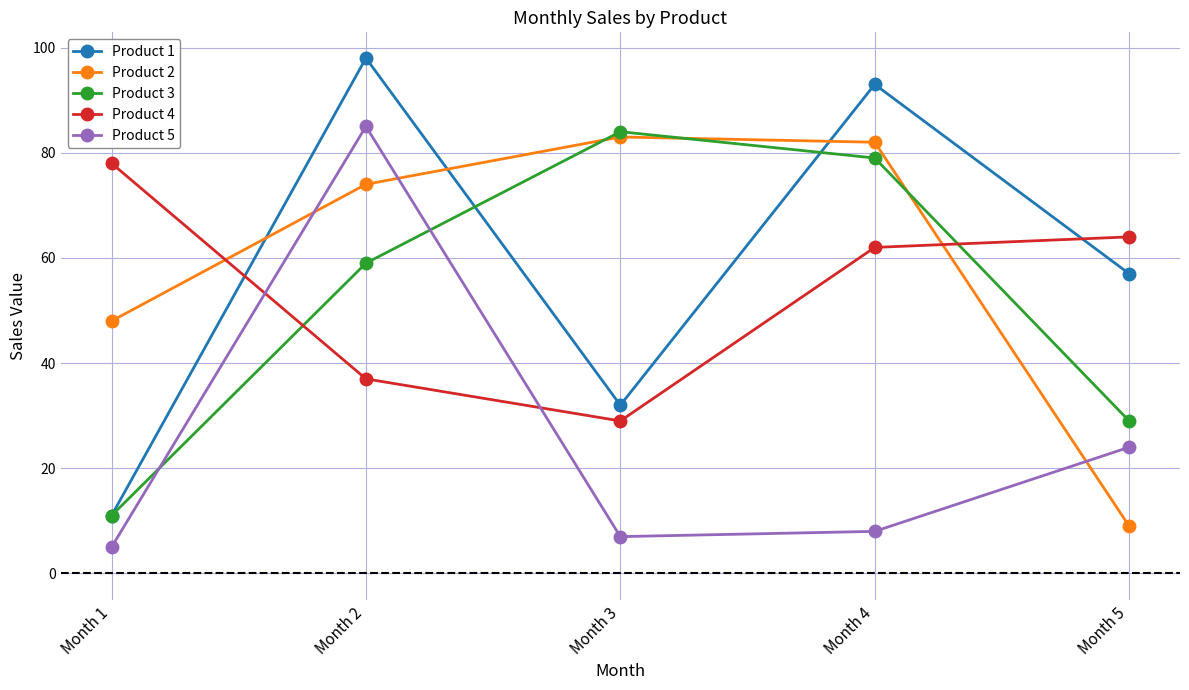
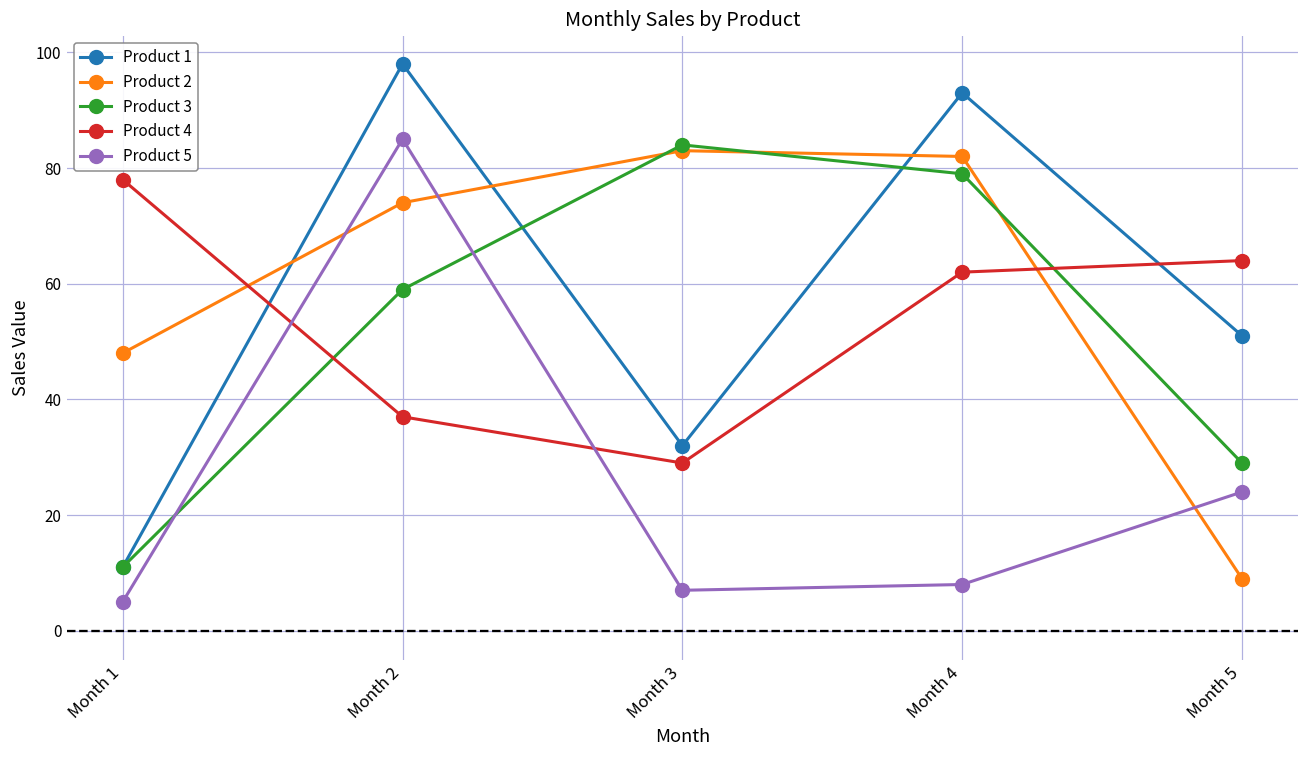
Product 1, Month 5: 57 -> 51
